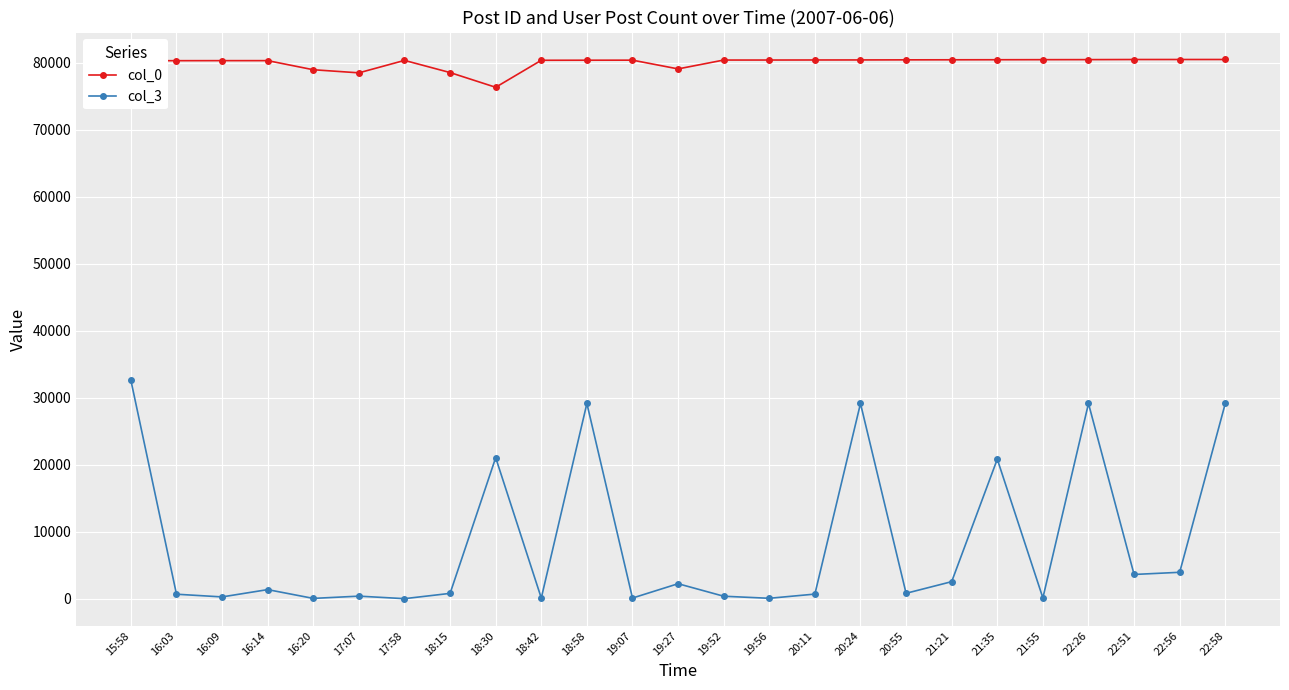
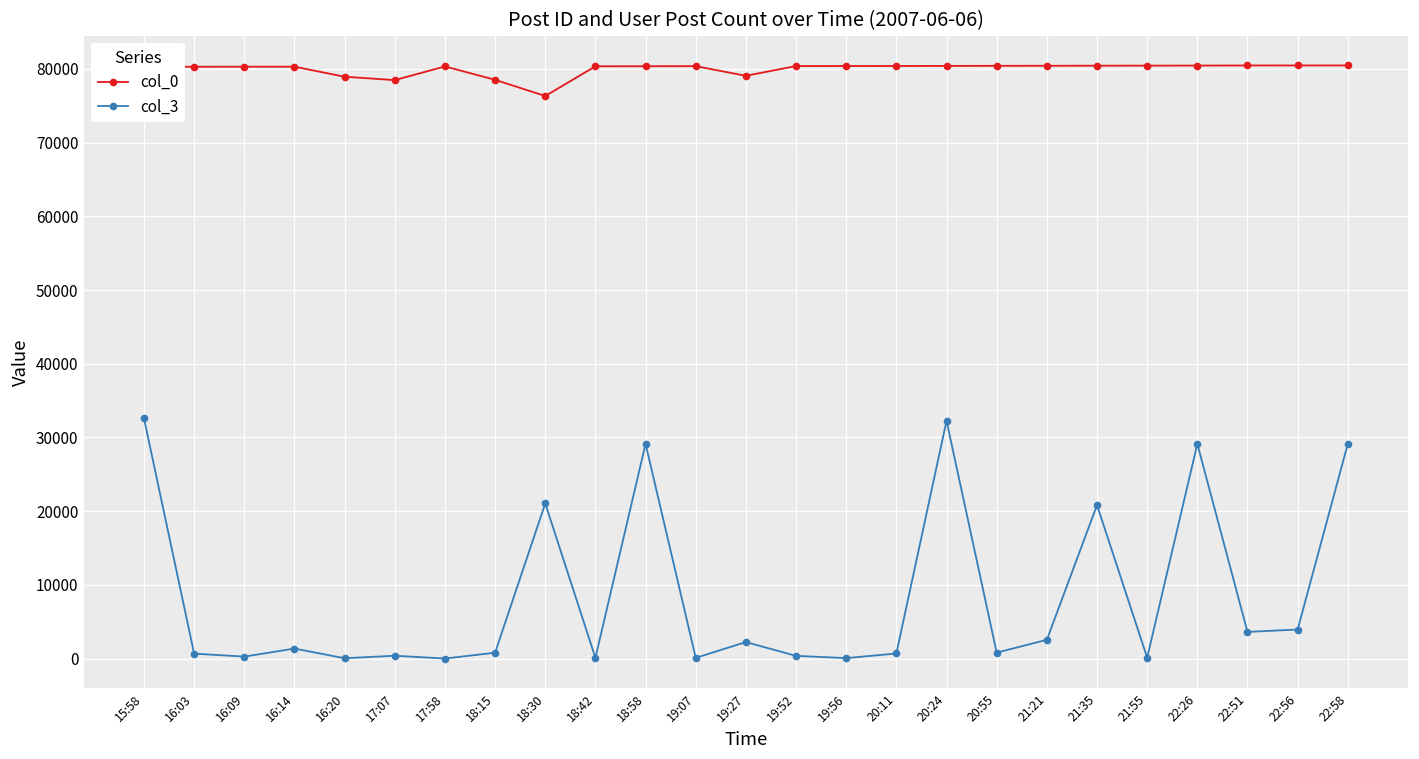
col_3, 20:24: 29000 -> 32000
